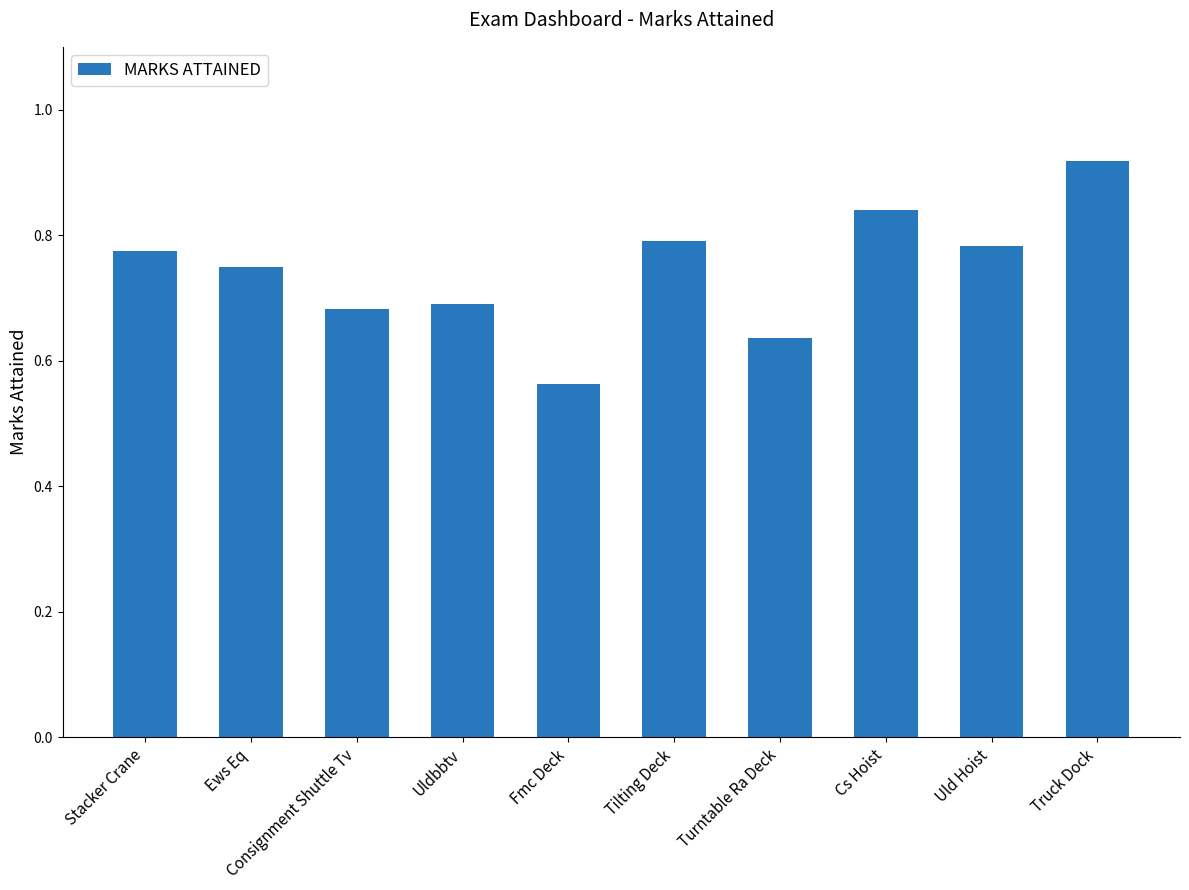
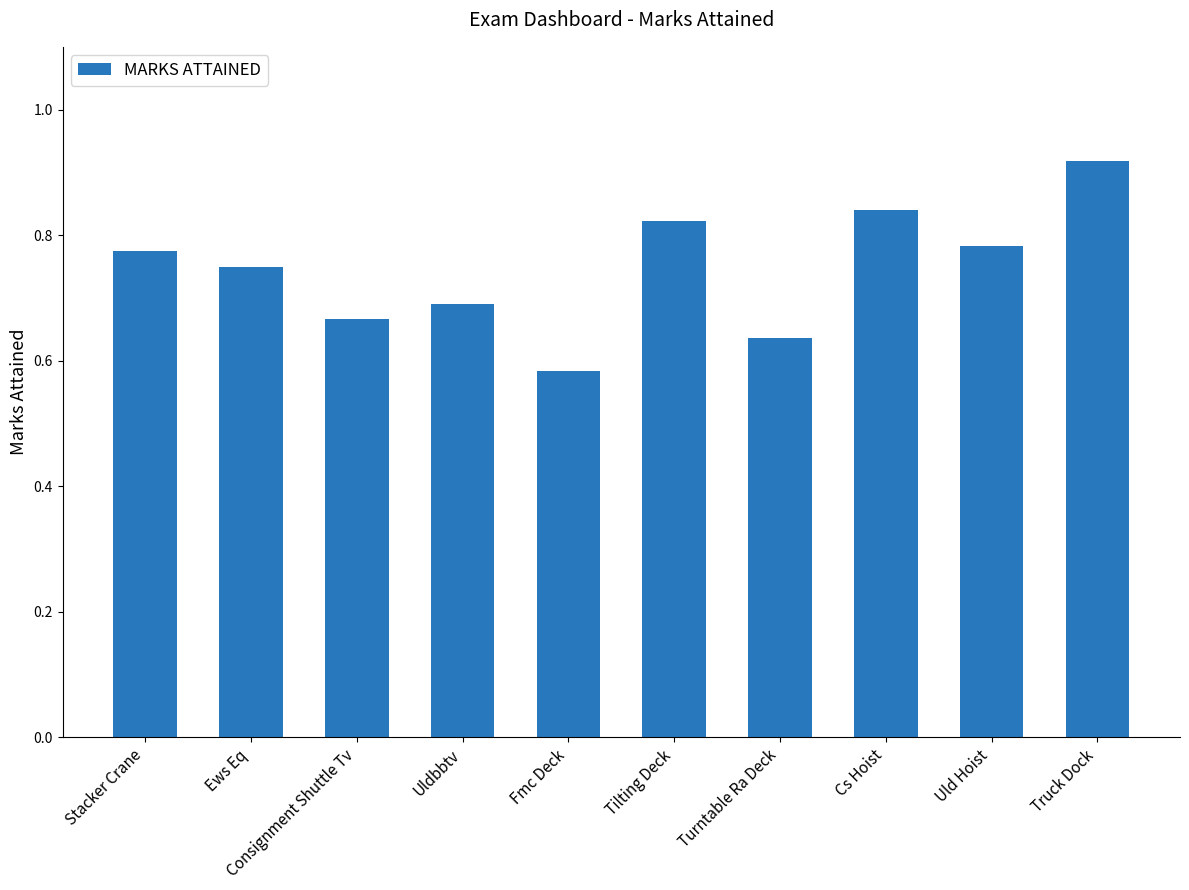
Consignment Shuttle Tv: 0.68 -> 0.67
Fmc Deck: 0.56 -> 0.58
Tilting Deck: 0.79 -> 0.82
